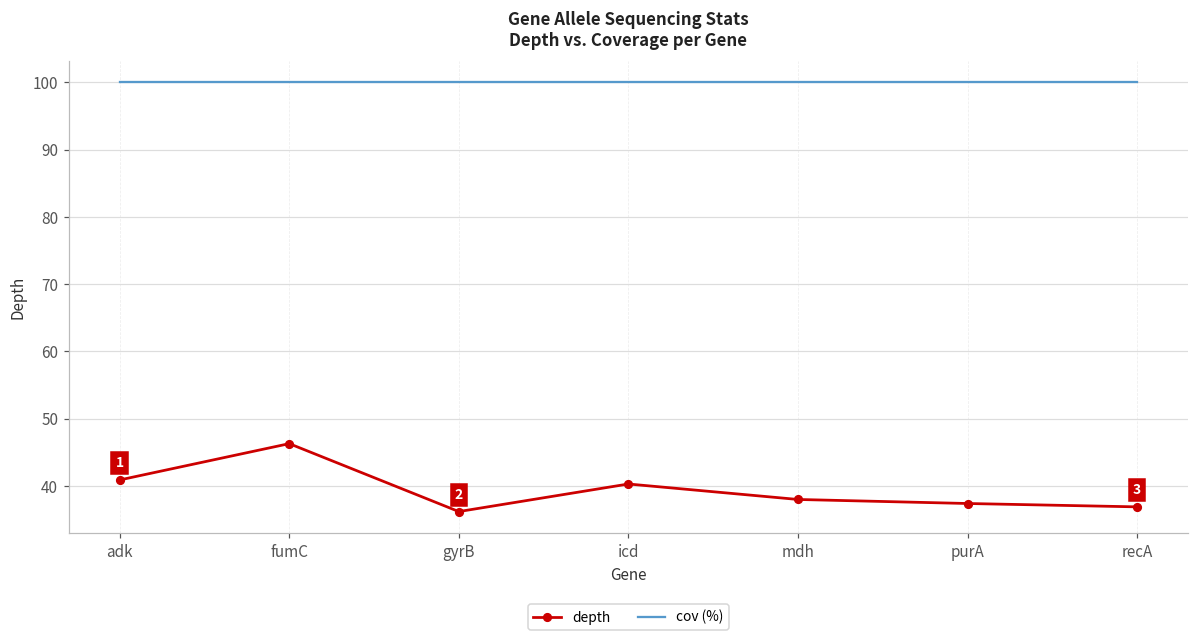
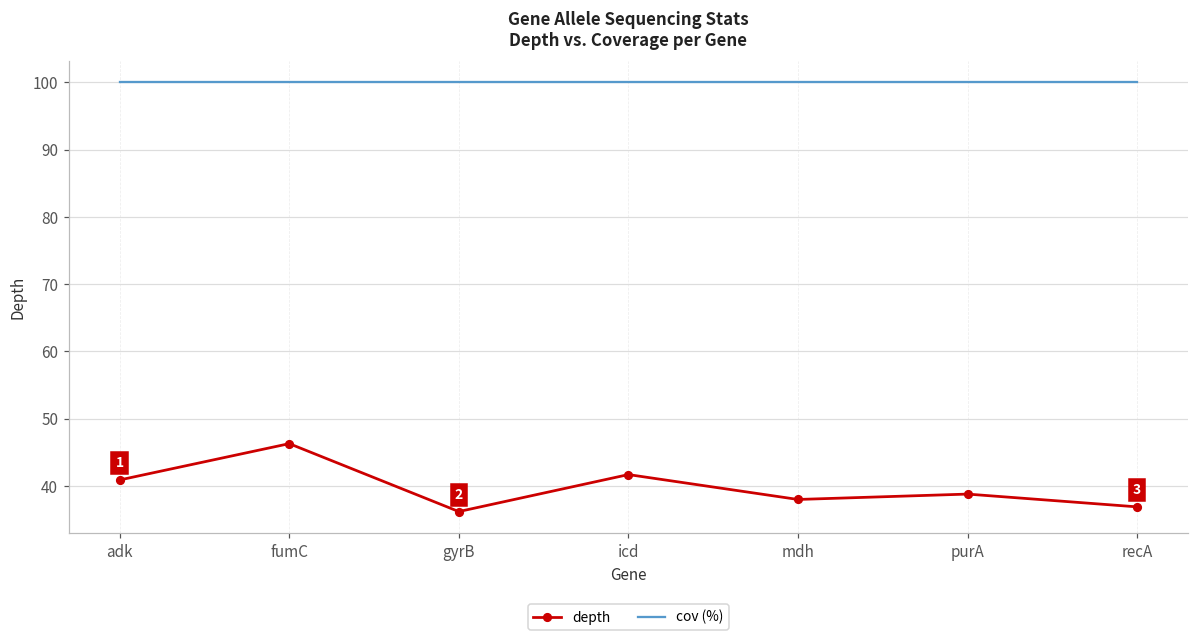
depth, icd: 40 -> 42
depth, purA: 37 -> 39
